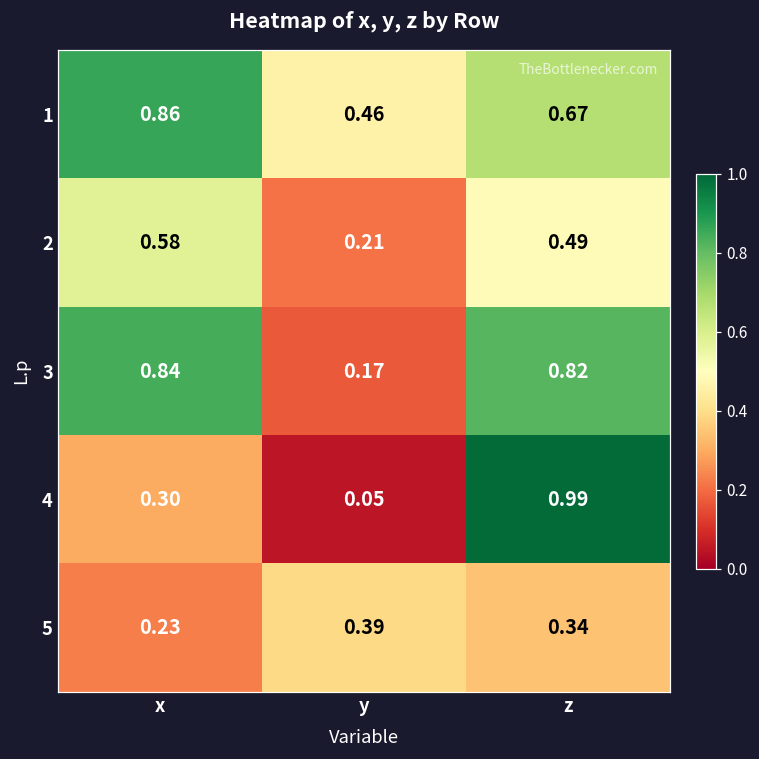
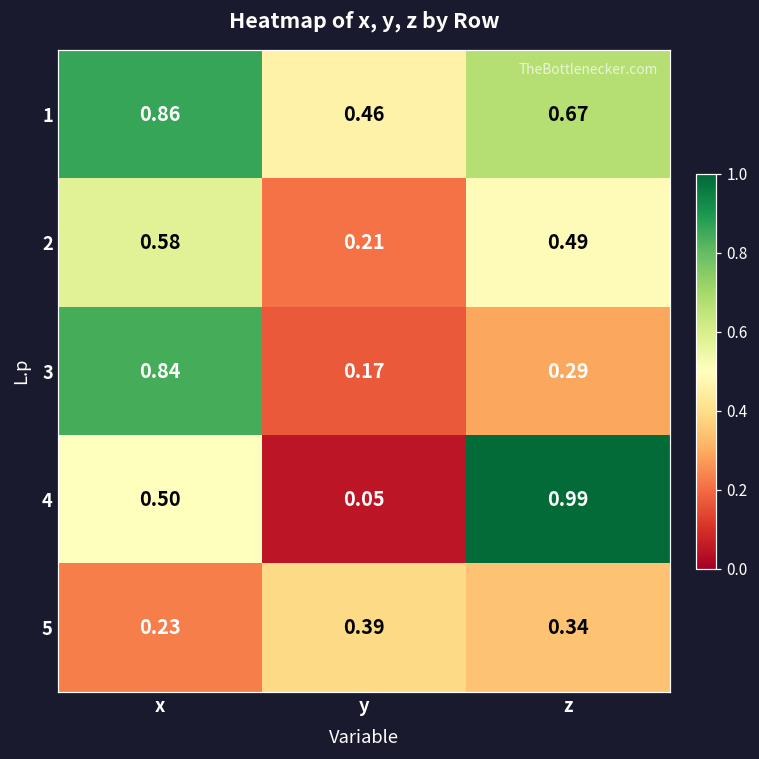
3, z: 0.82 -> 0.29
4, x: 0.30 -> 0.50
